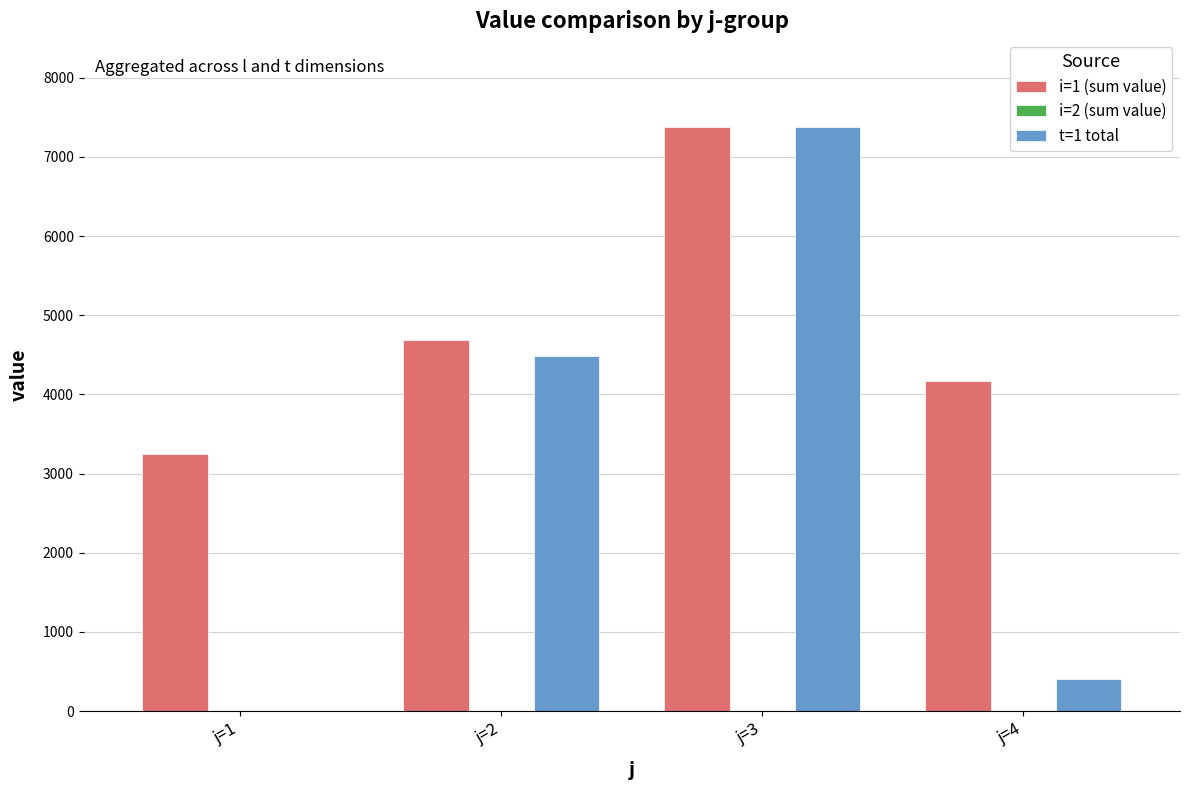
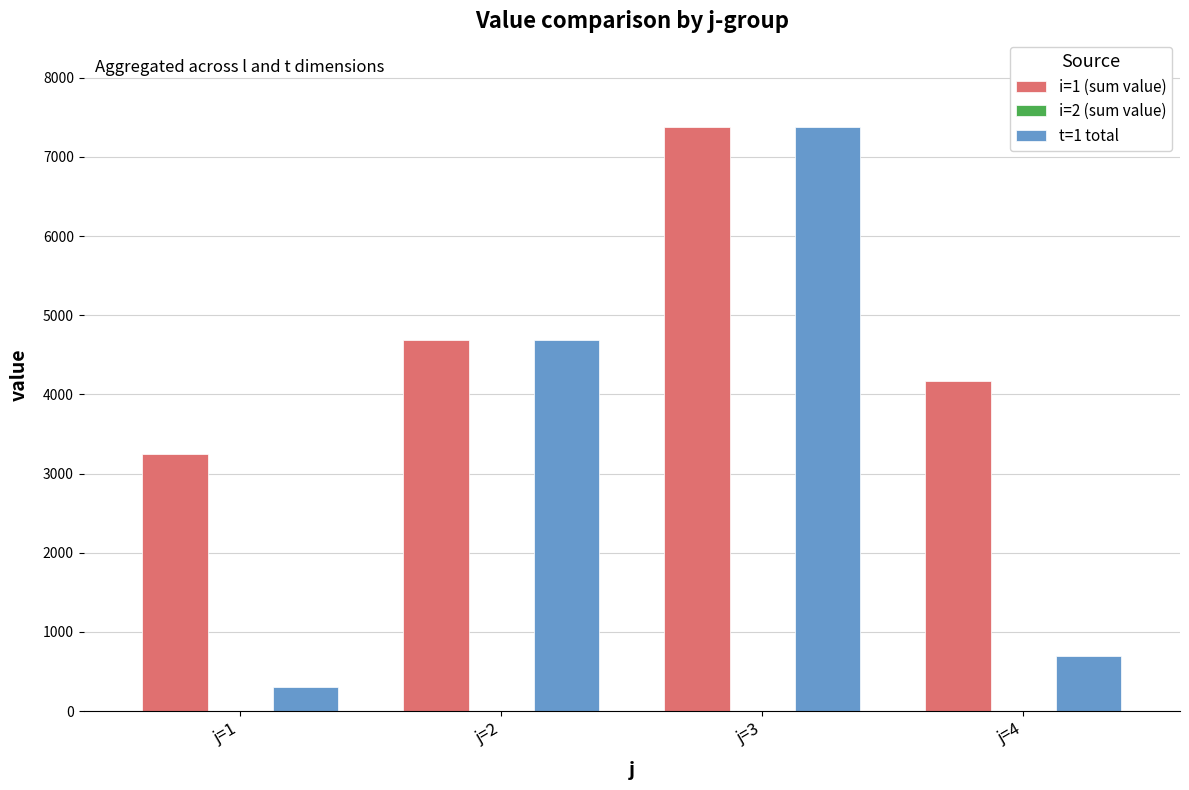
t=1 total, j=1: 0 -> 300
t=1 total, j=2: 4500 -> 4700
t=1 total, j=4: 400 -> 700
